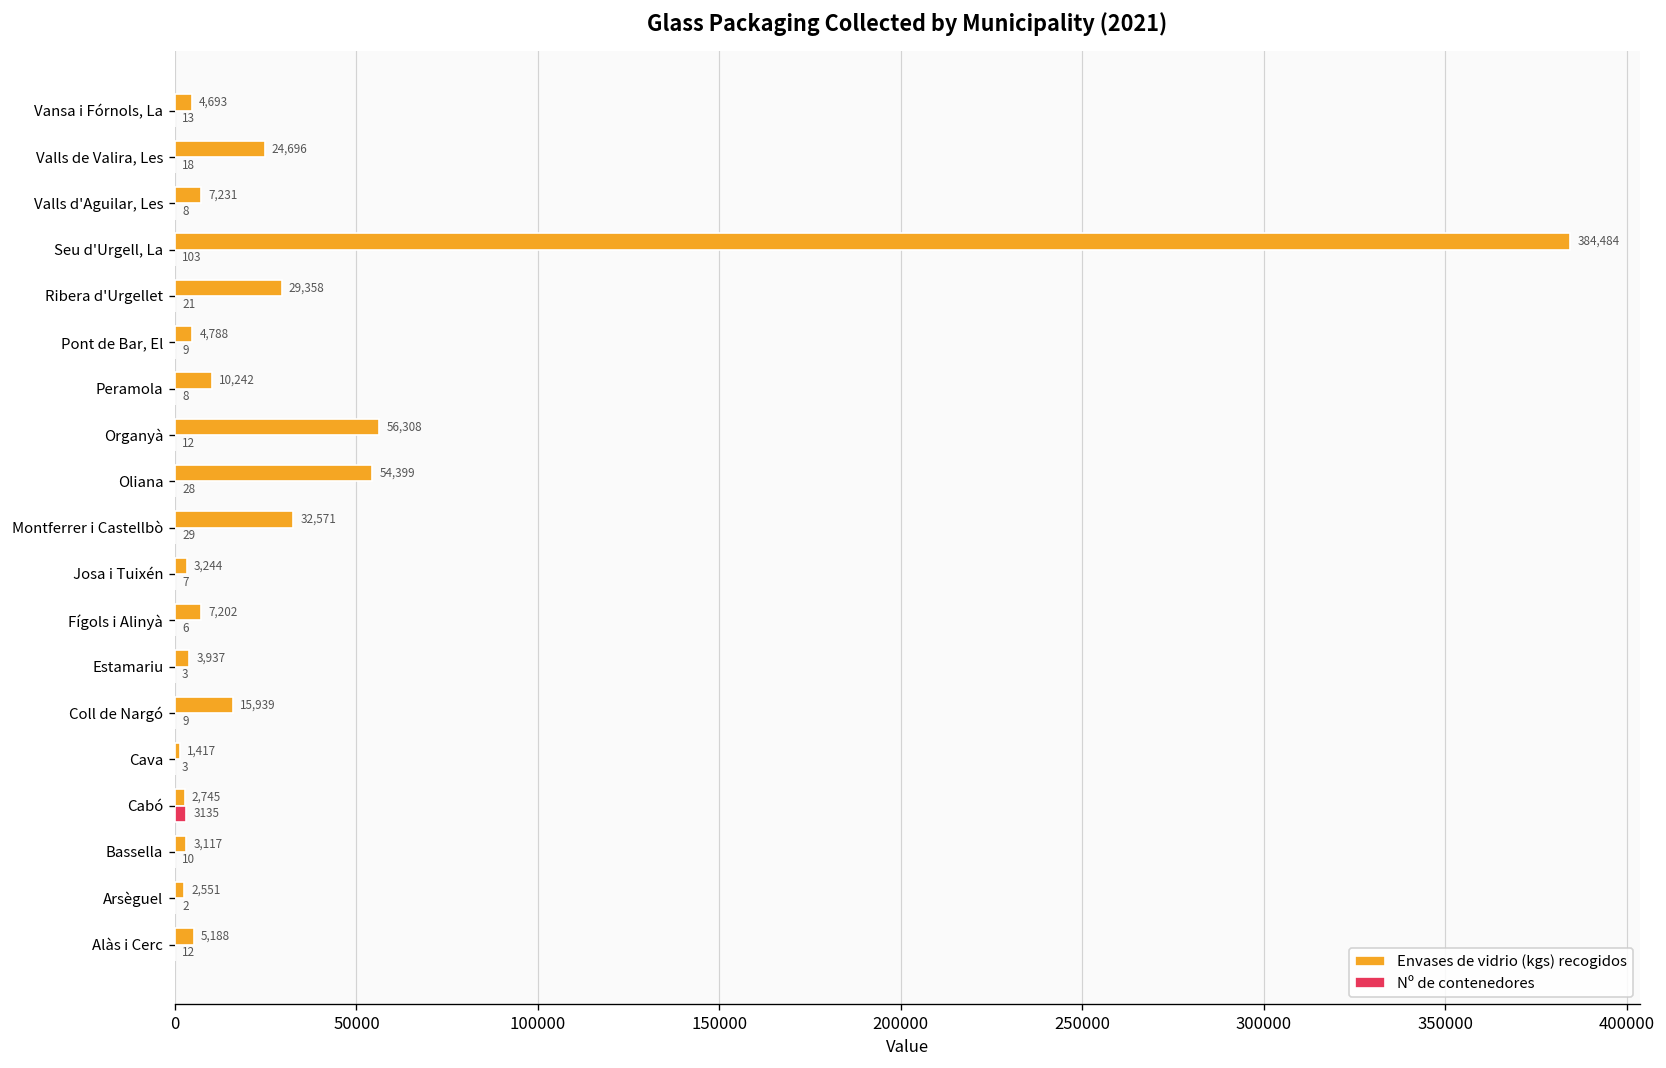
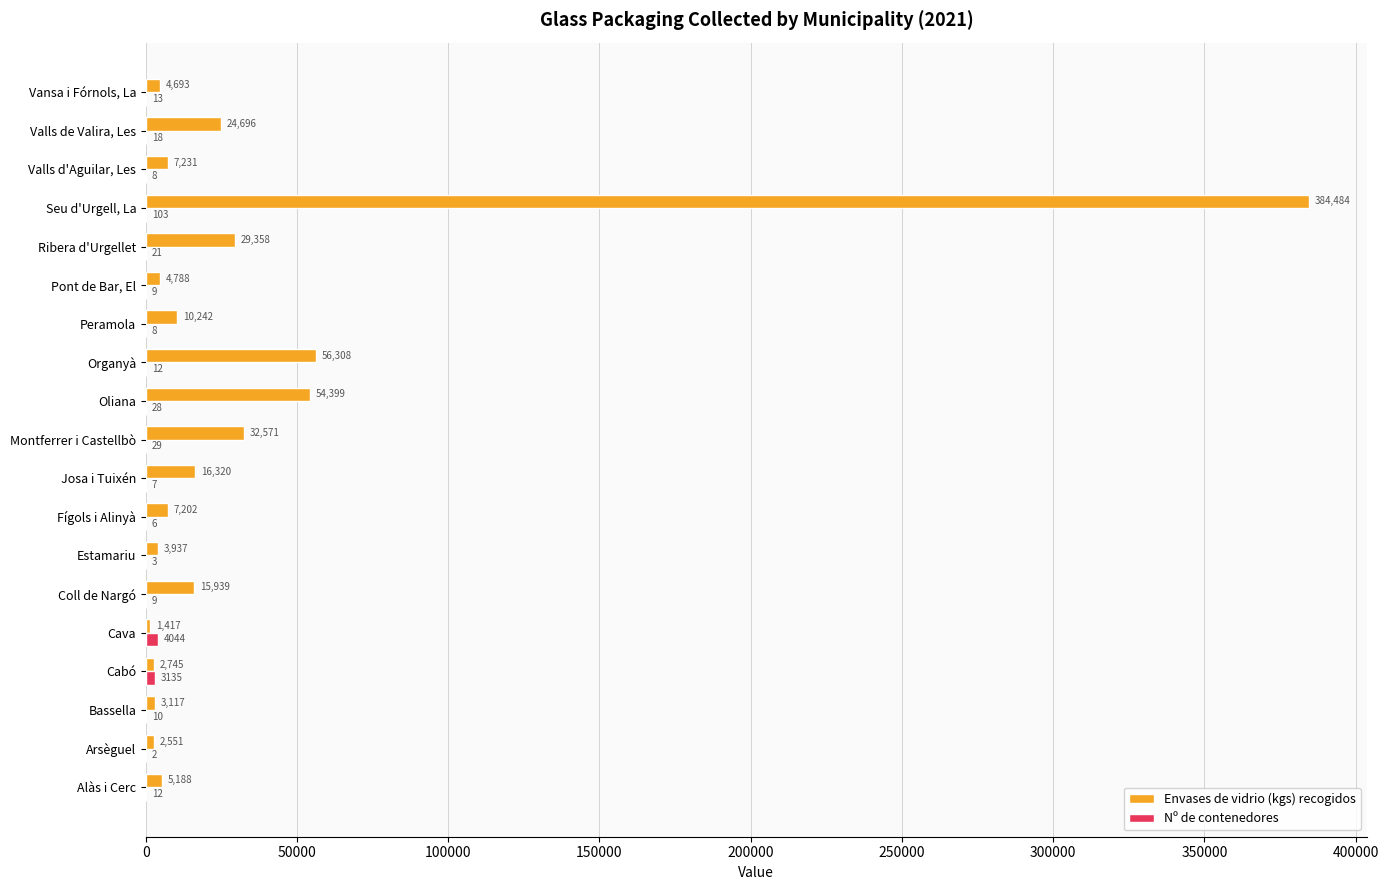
Envases de vidrio (kgs) recogidos, Josa i Tuixén: 3,244 -> 16,320
Nº de contenedores, Cava: 3 -> 4044
